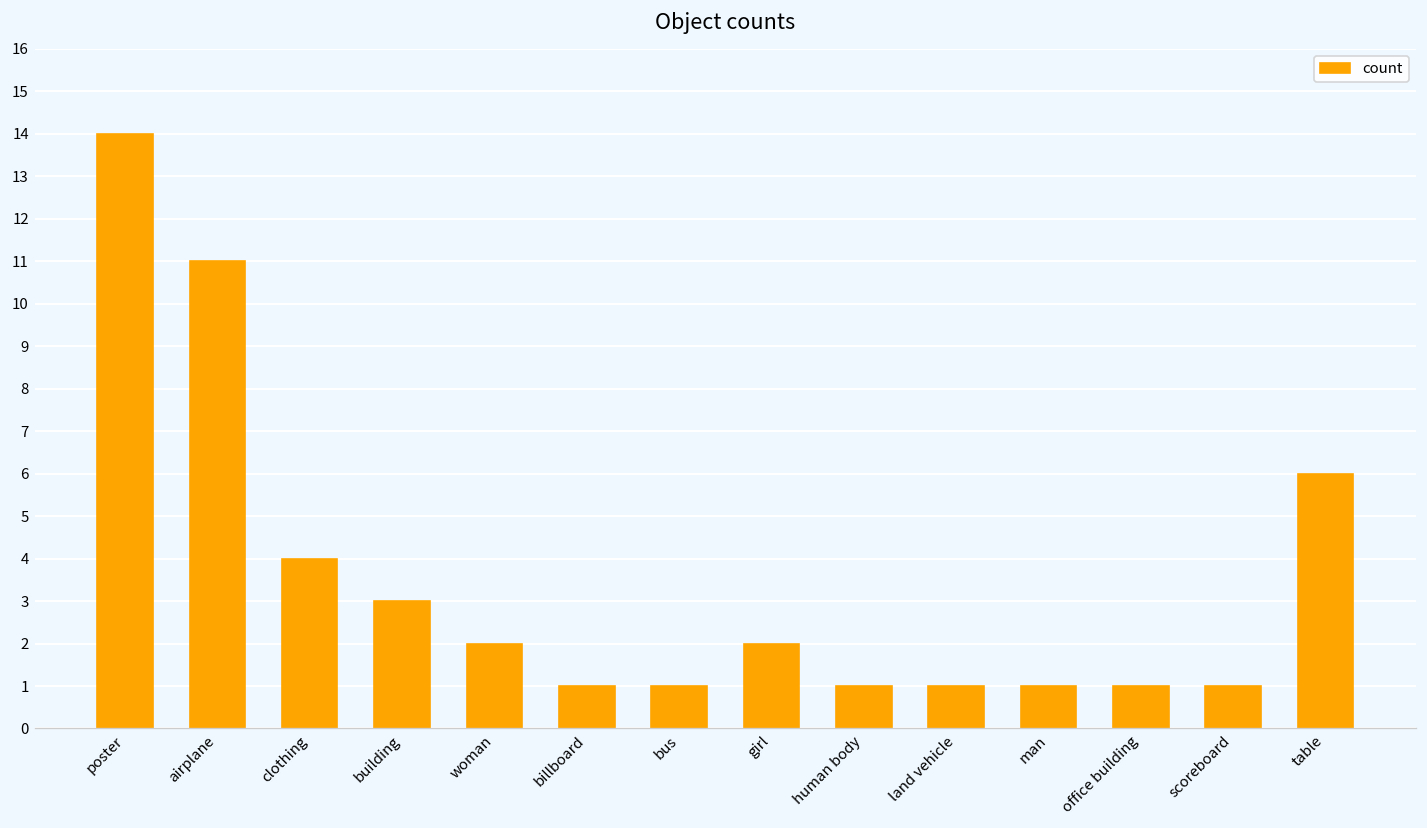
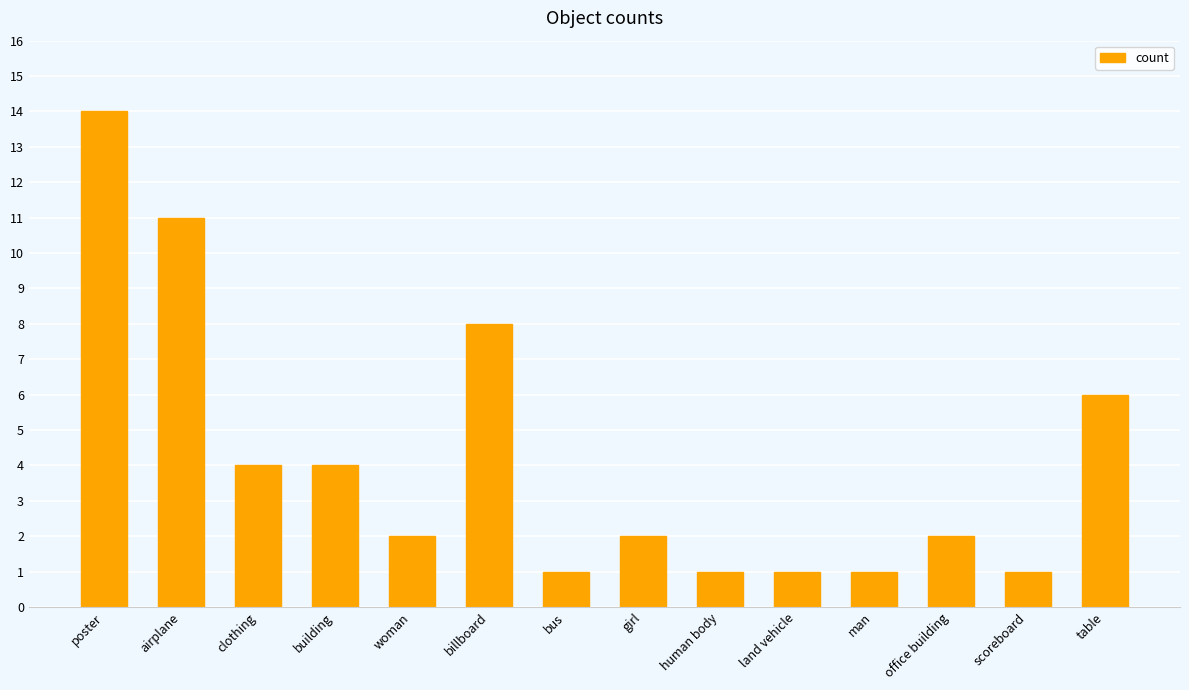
building: 3 -> 4
billboard: 1 -> 8
office building: 1 -> 2
